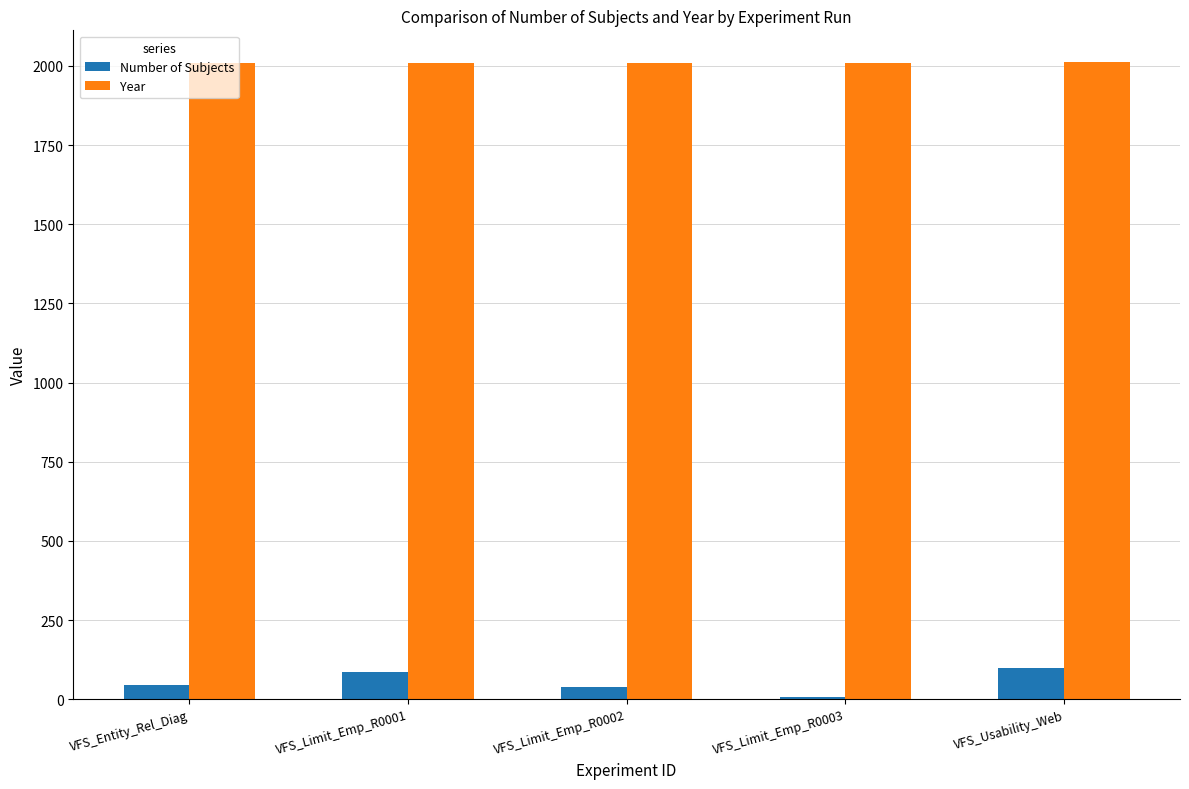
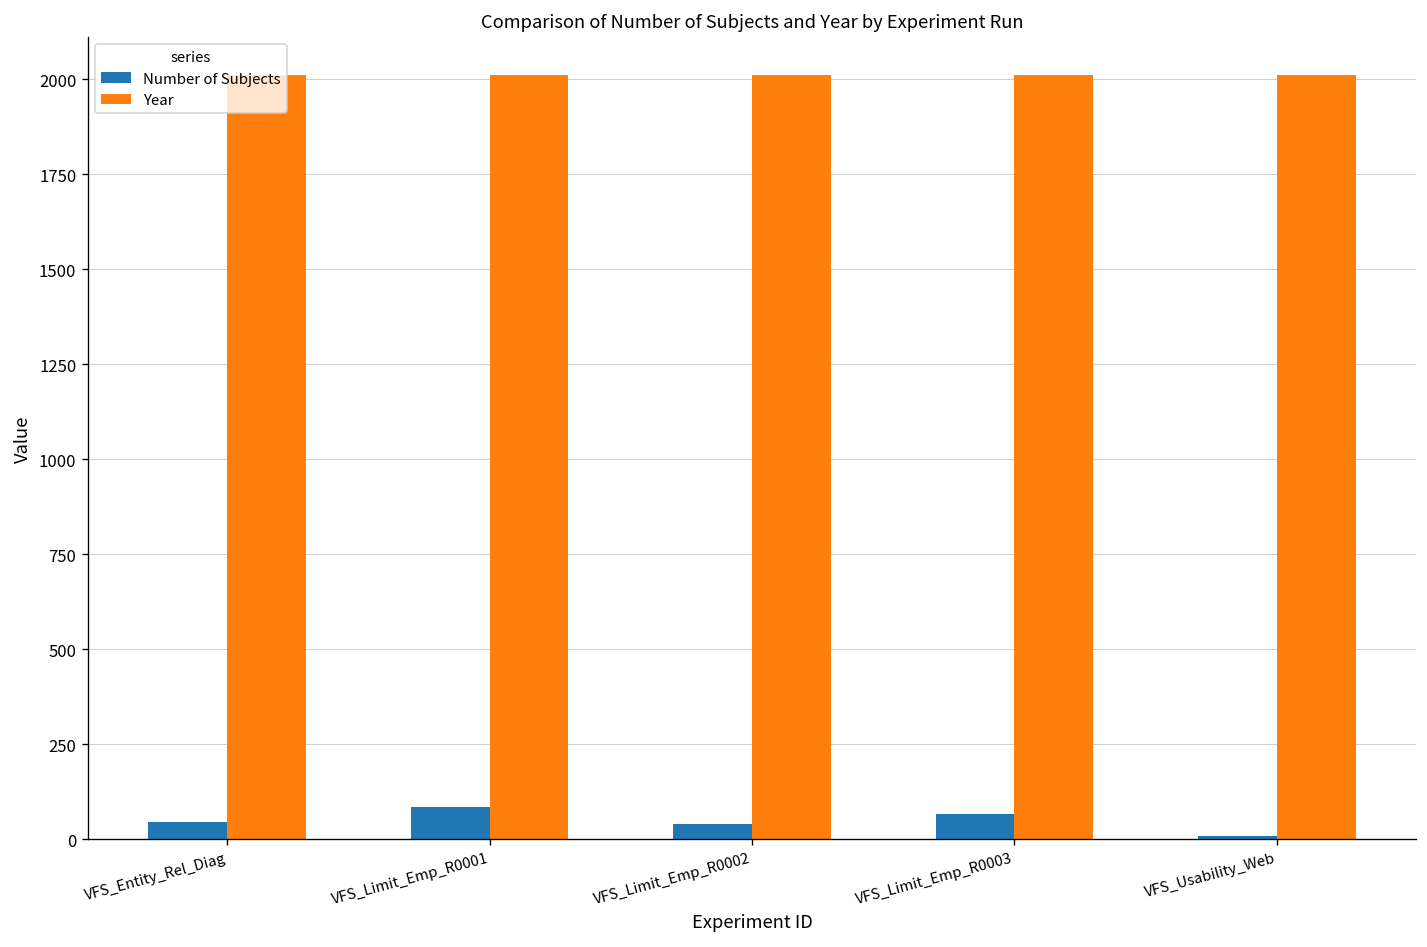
Number of Subjects, VFS_Limit_Emp_R0003: 10 -> 70
Number of Subjects, VFS_Usability_Web: 100 -> 10
